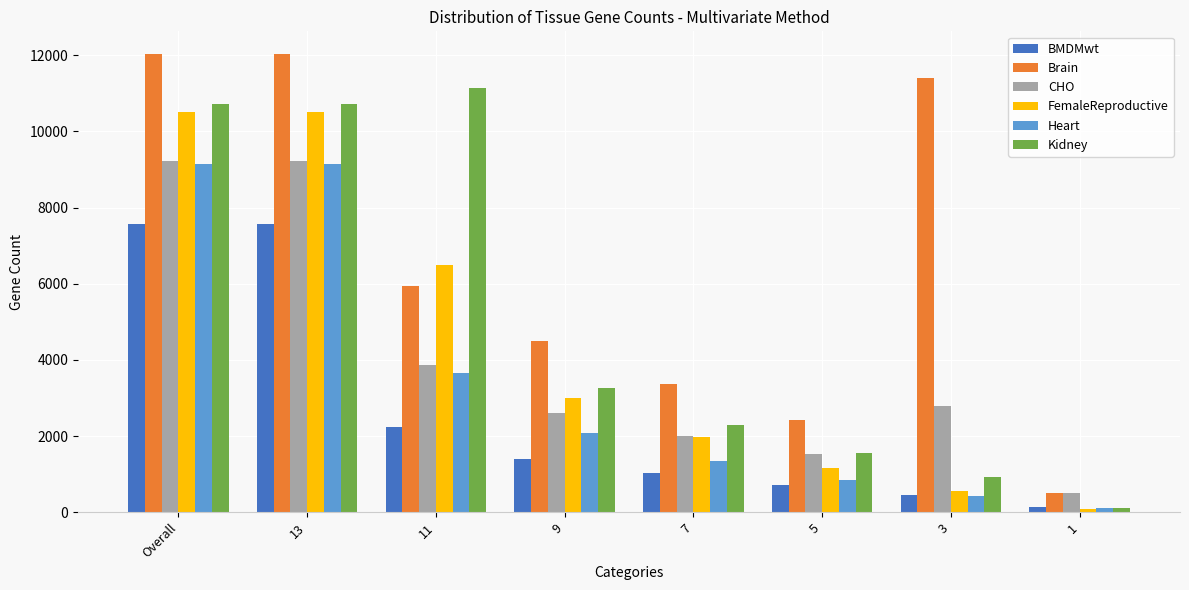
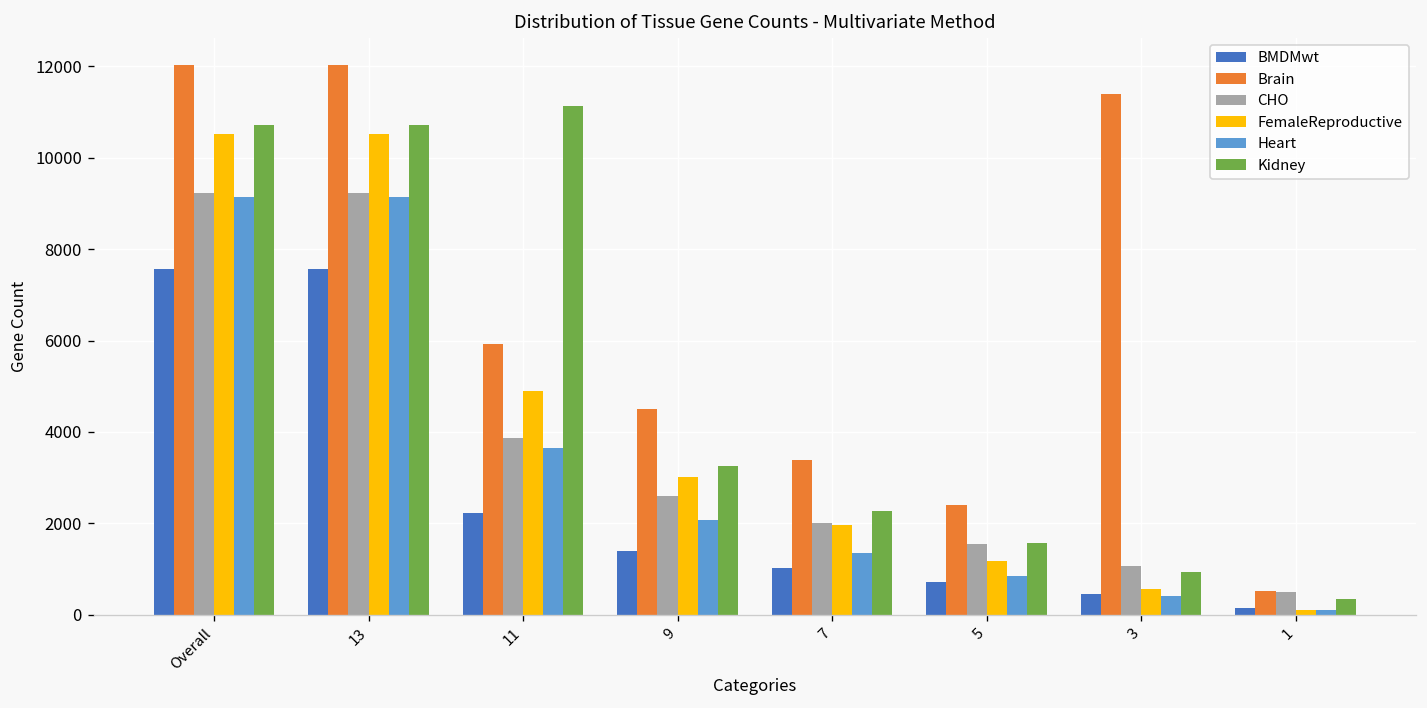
FemaleReproductive, 11: 6500 -> 4900
CHO, 3: 2800 -> 1100
Kidney, 1: 100 -> 400
